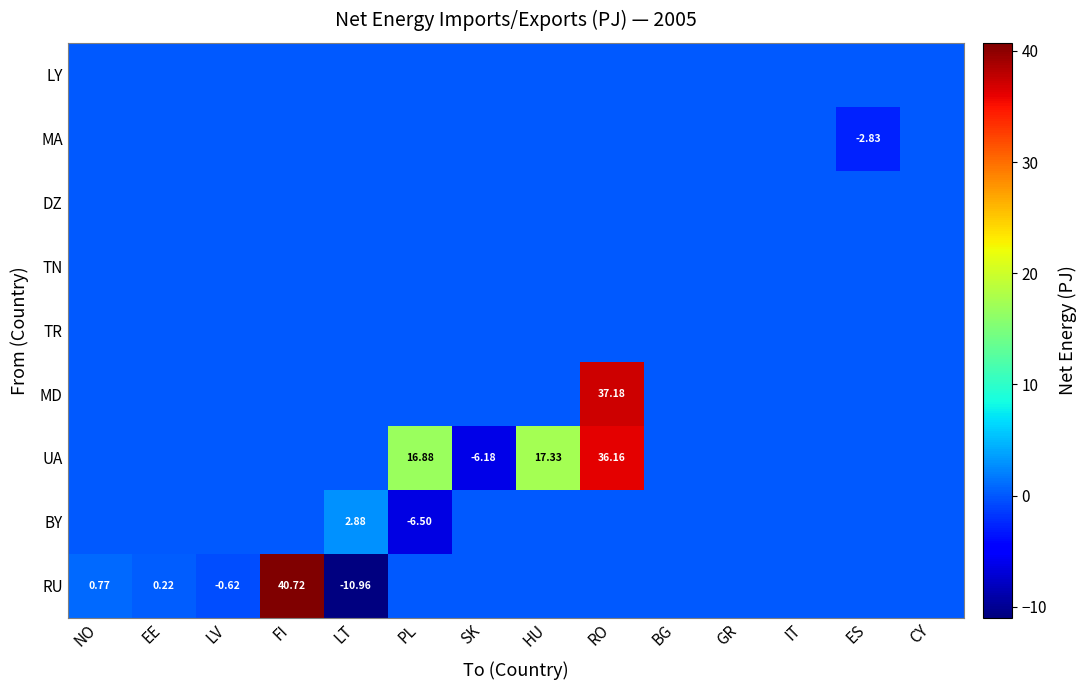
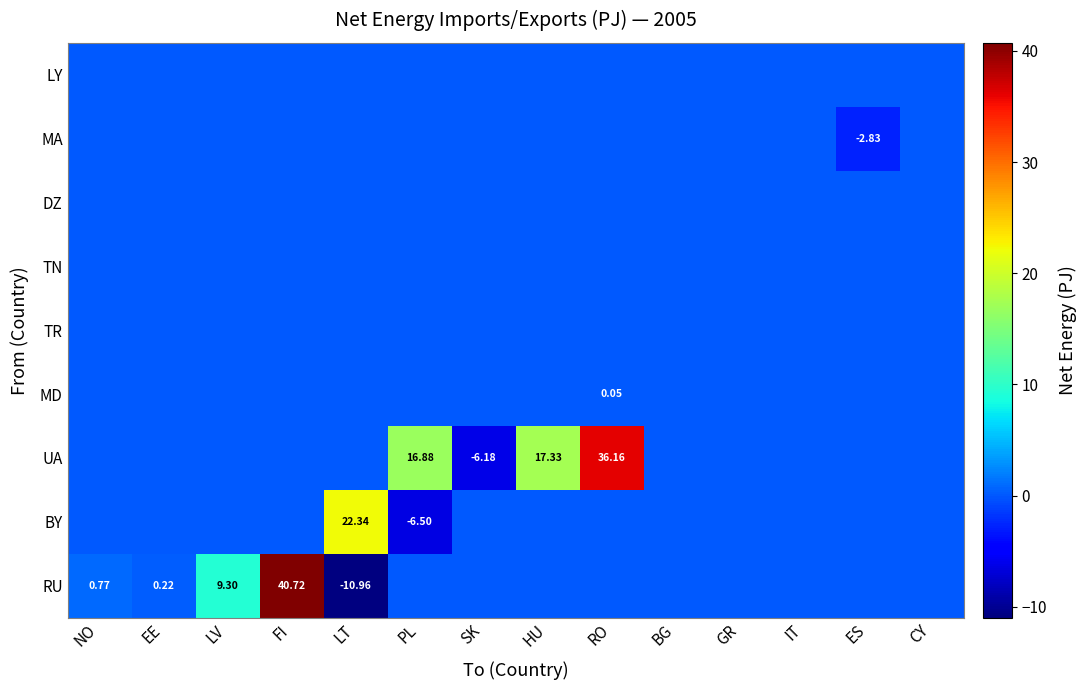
MD, RO: 37.18 -> 0.05
BY, LT: 2.88 -> 22.34
RU, LV: -0.62 -> 9.30
